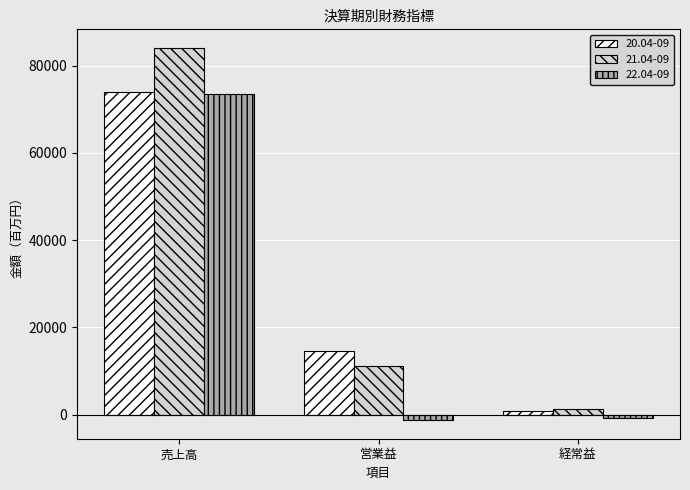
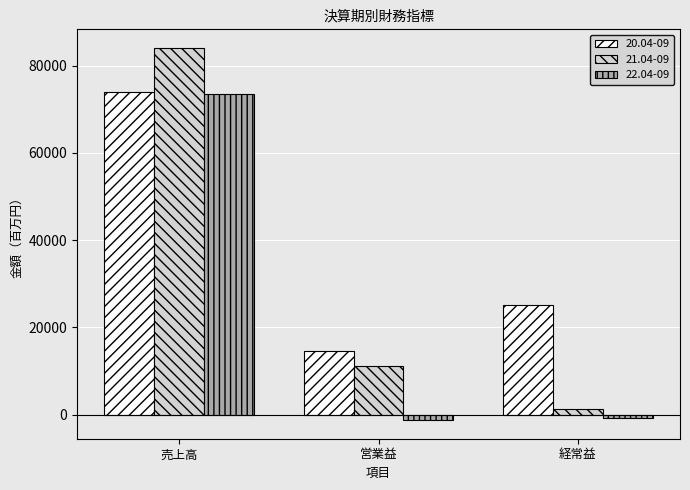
20.04-09, 経常益: 1000 -> 25000
